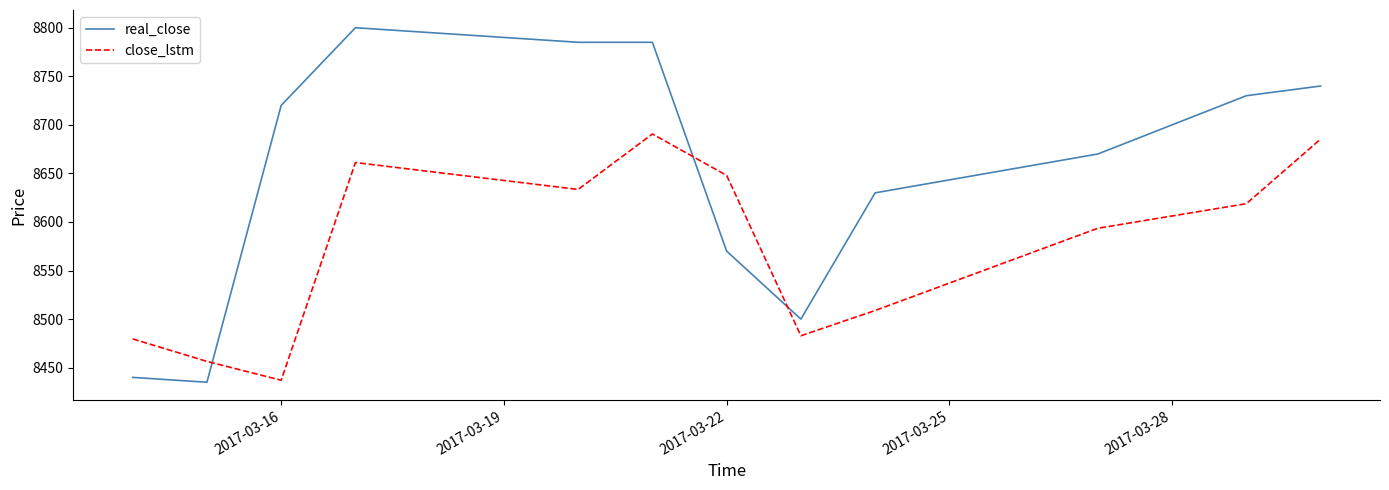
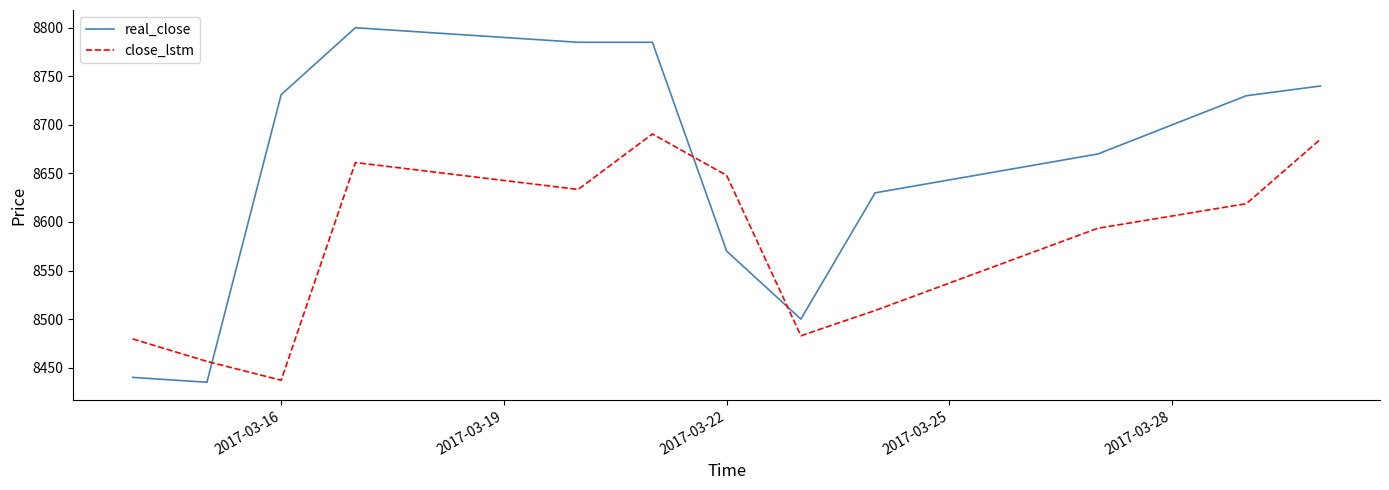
real_close, 2017-03-16: 8720 -> 8730
